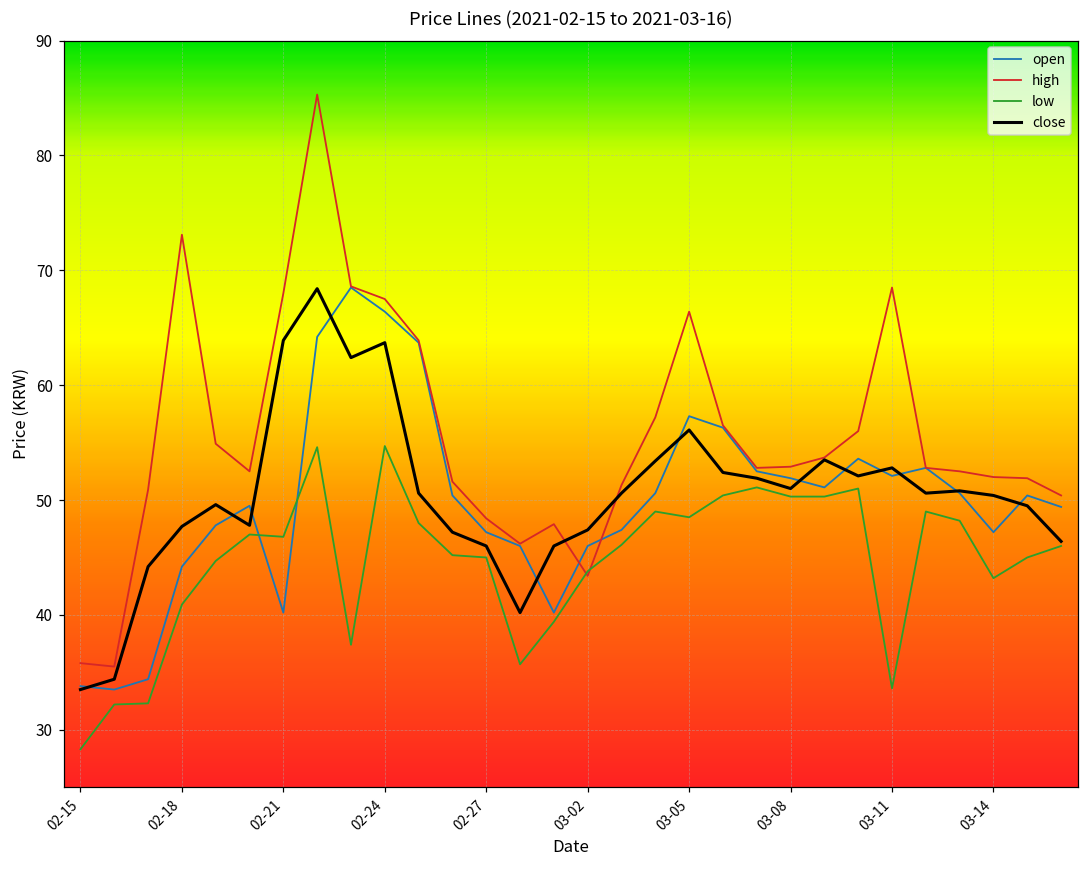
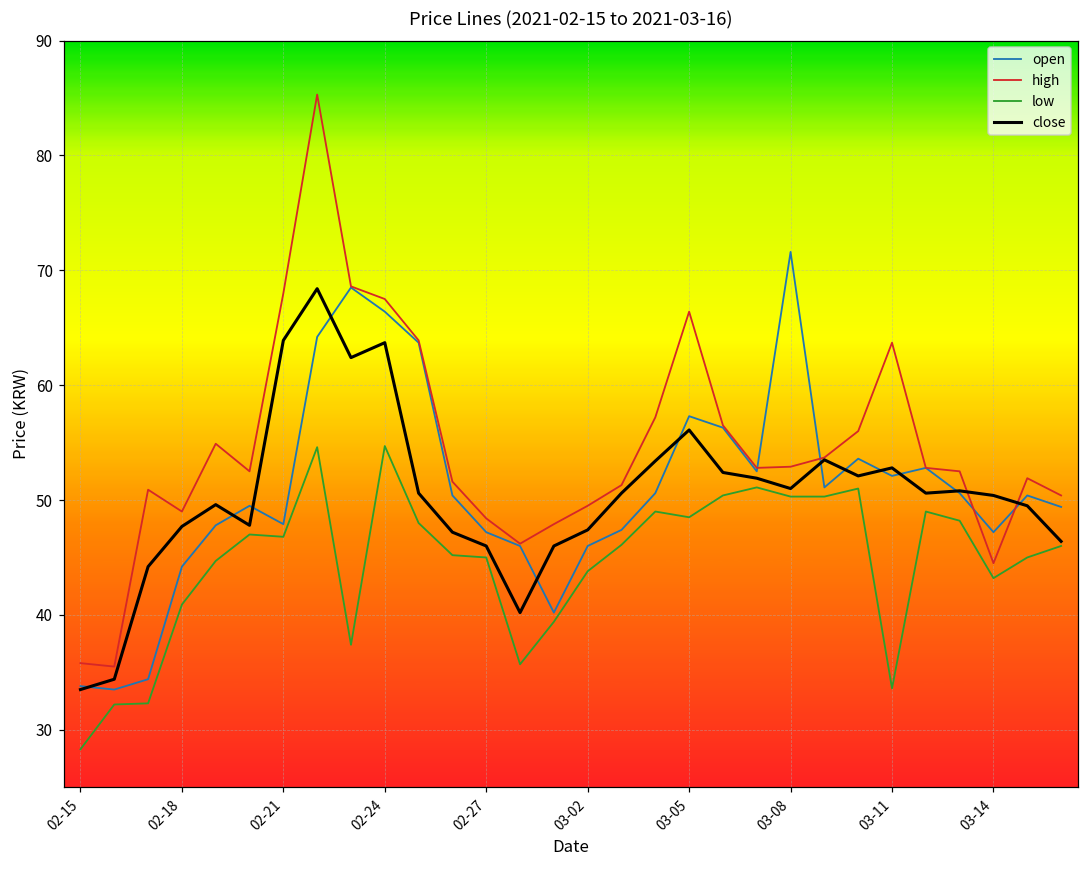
high, 02-18: 73.1 -> 49.0
open, 02-21: 40.2 -> 47.9
high, 03-02: 43.4 -> 49.5
open, 03-08: 51.9 -> 71.6
high, 03-11: 68.5 -> 63.7
high, 03-14: 52.0 -> 44.5
